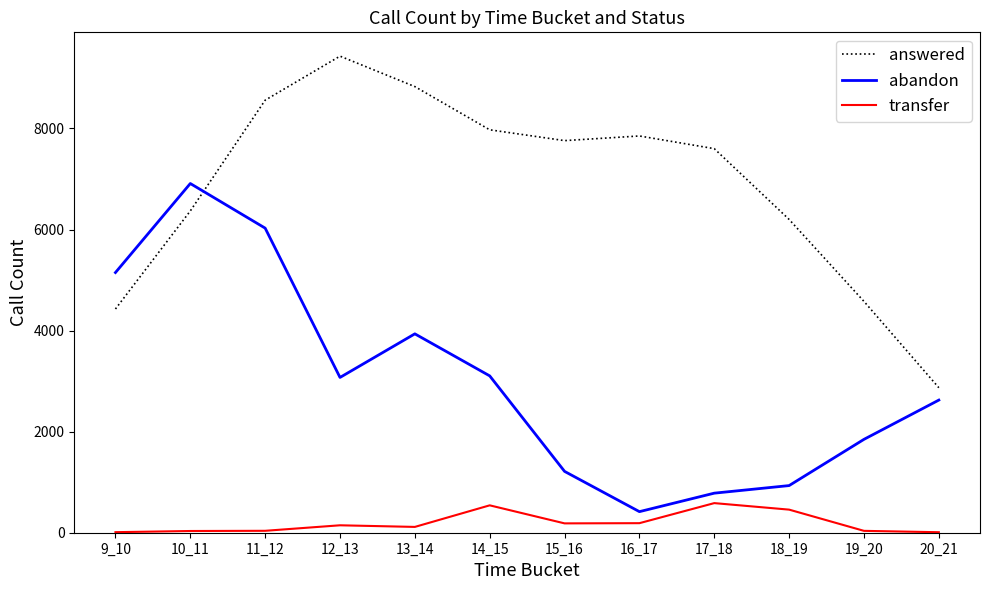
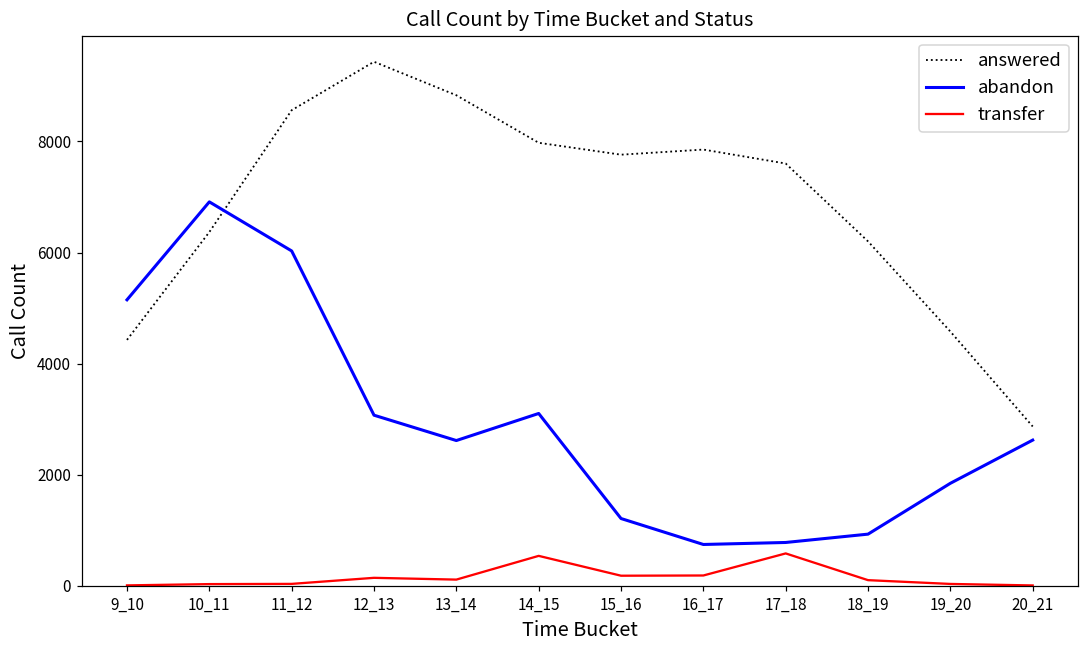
abandon, 13_14: 3900 -> 2600
abandon, 16_17: 400 -> 700
transfer, 18_19: 500 -> 100
